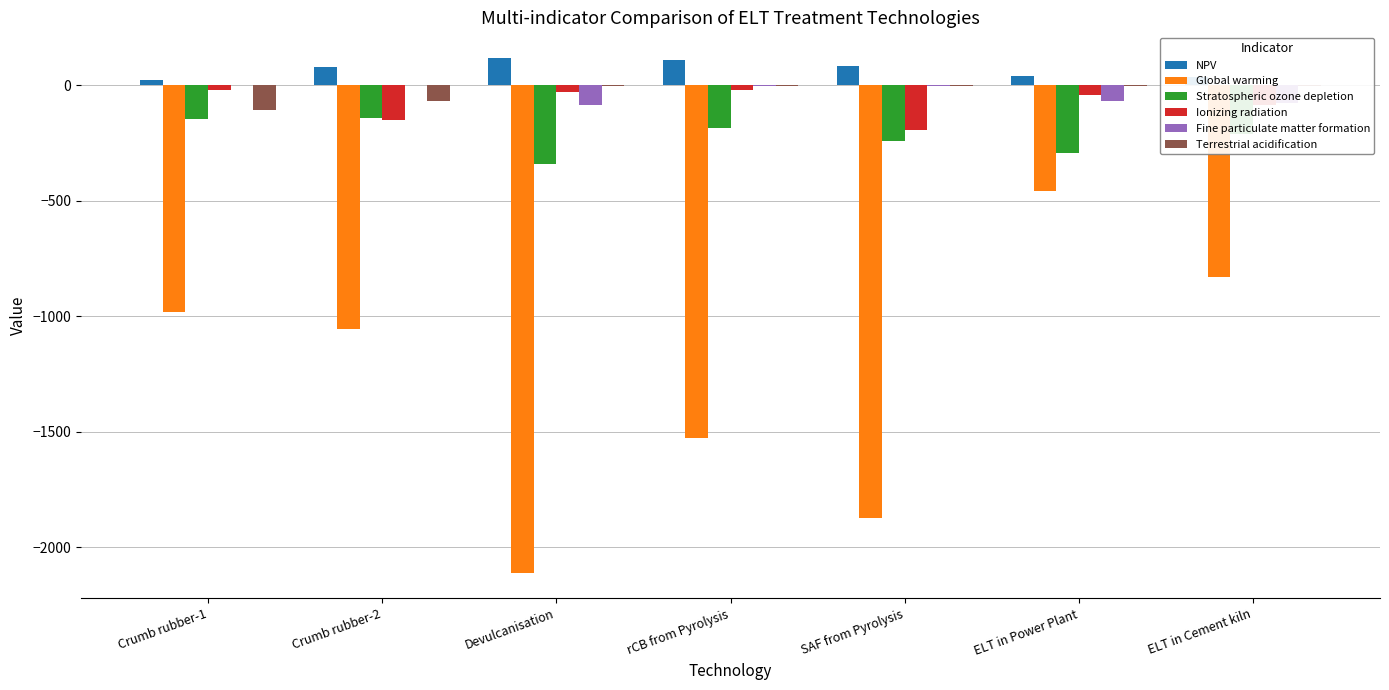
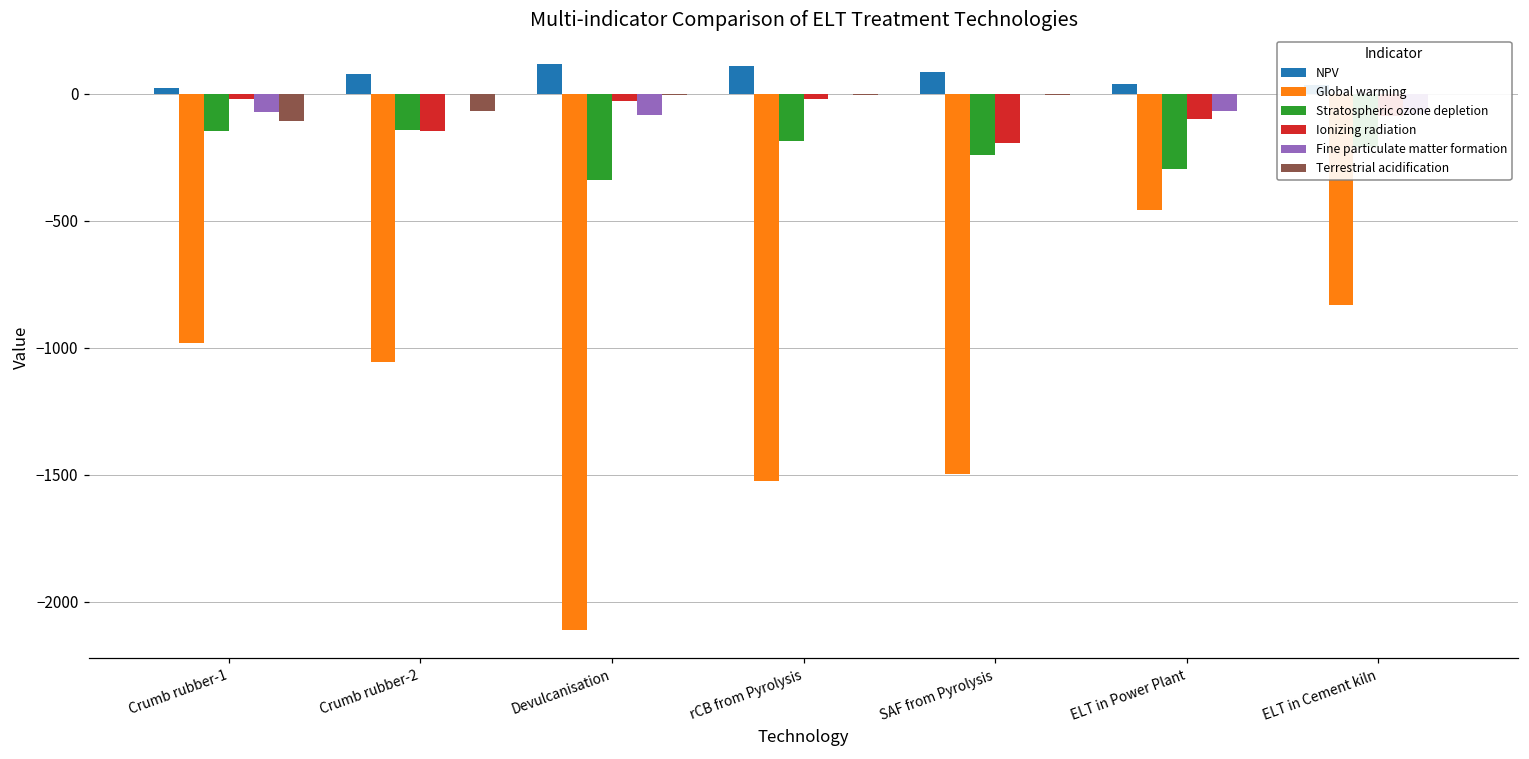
Fine particulate matter formation, Crumb rubber-1: 0 -> -70
Global warming, SAF from Pyrolysis: -1870 -> -1490
Ionizing radiation, ELT in Power Plant: -40 -> -100
